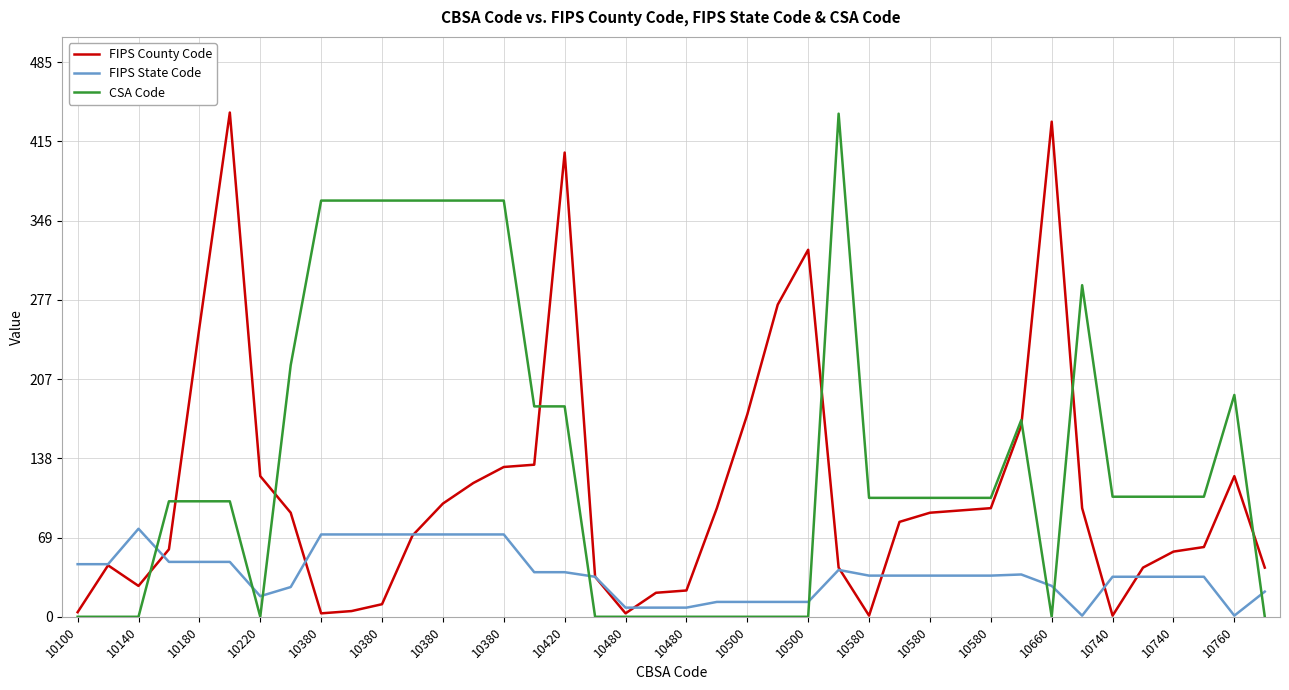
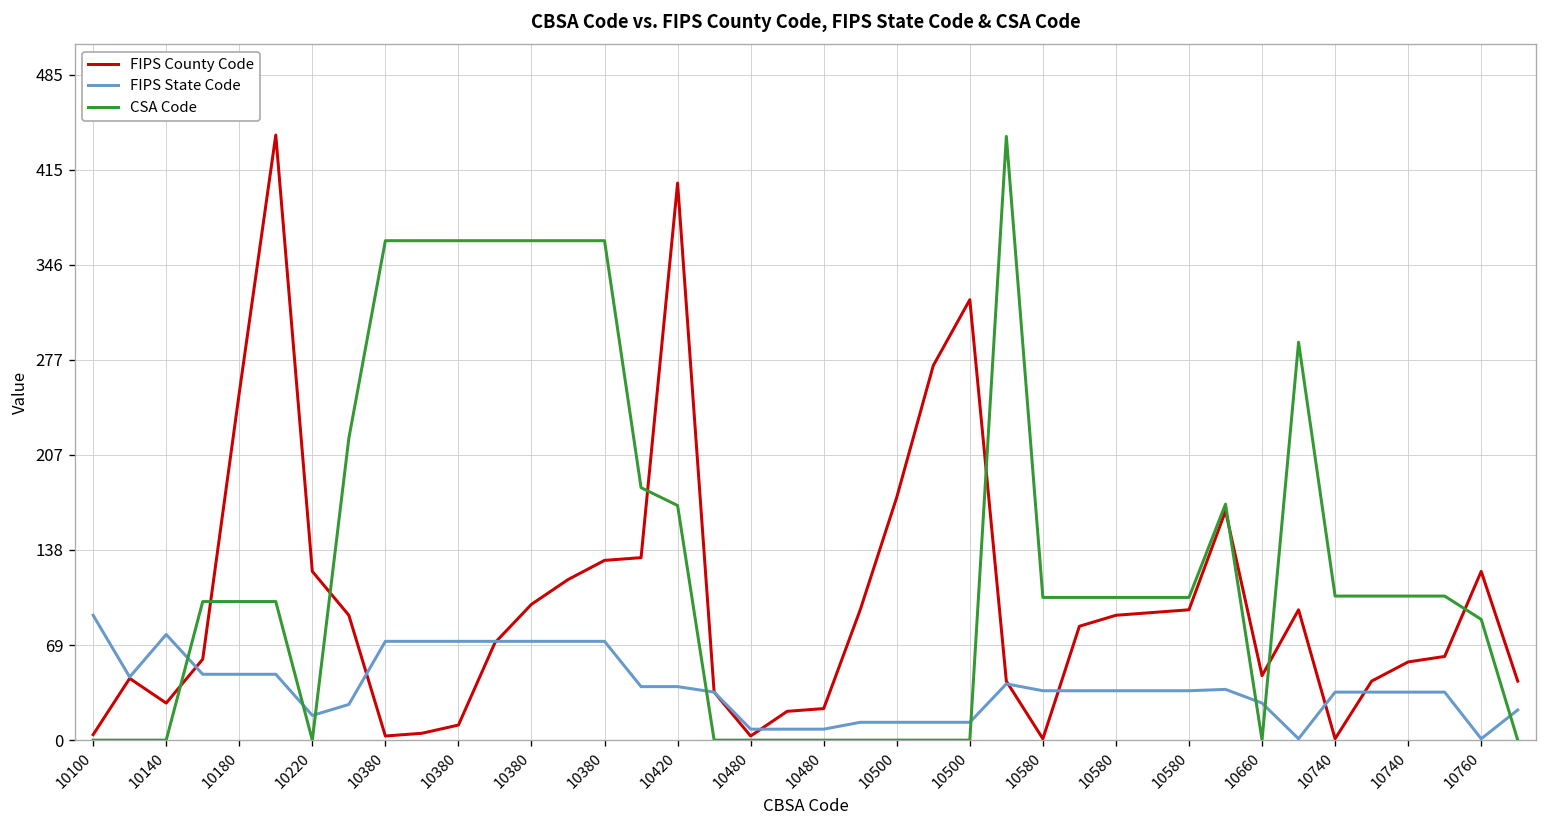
FIPS State Code, 10100: 46 -> 91
CSA Code, 10420: 184 -> 171
FIPS County Code, 10660: 433 -> 47
CSA Code, 10760: 194 -> 88
